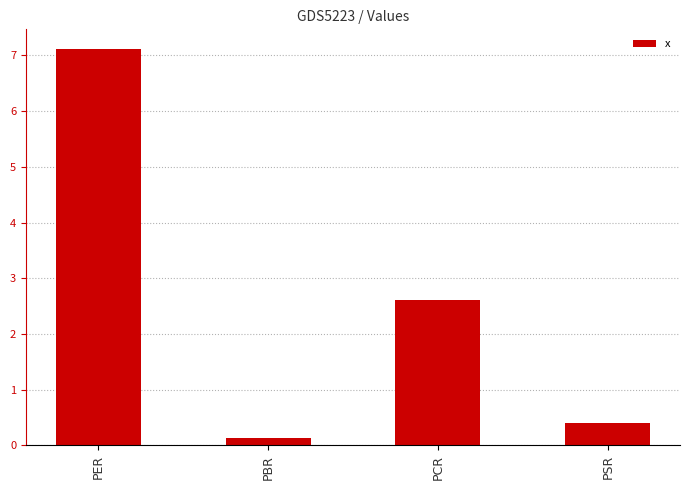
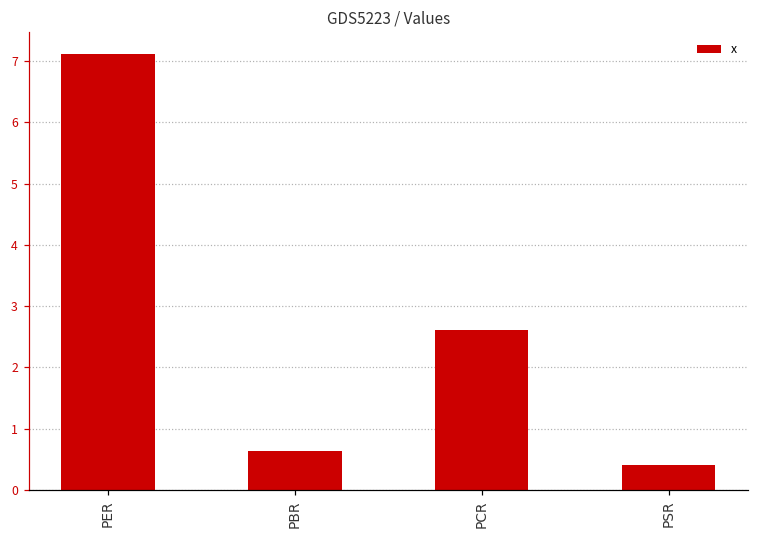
PBR: 0.1 -> 0.6
